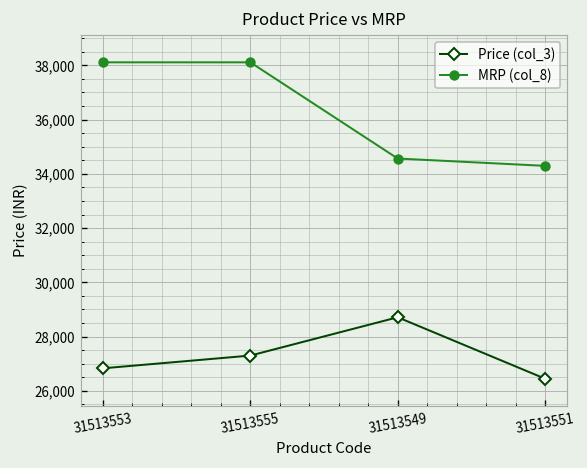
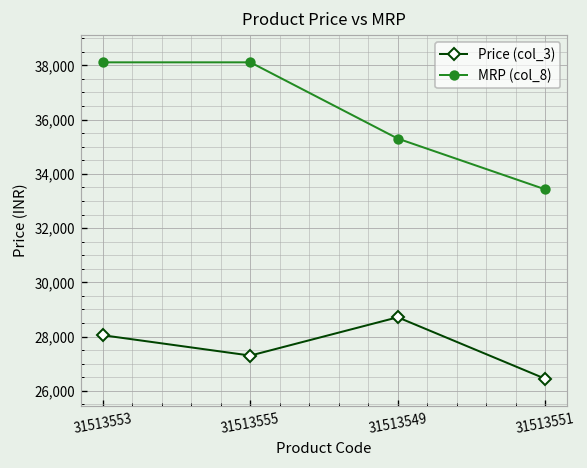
Price (col_3), 31513553: 26,800 -> 28,100
MRP (col_8), 31513549: 34,600 -> 35,300
MRP (col_8), 31513551: 34,300 -> 33,400
